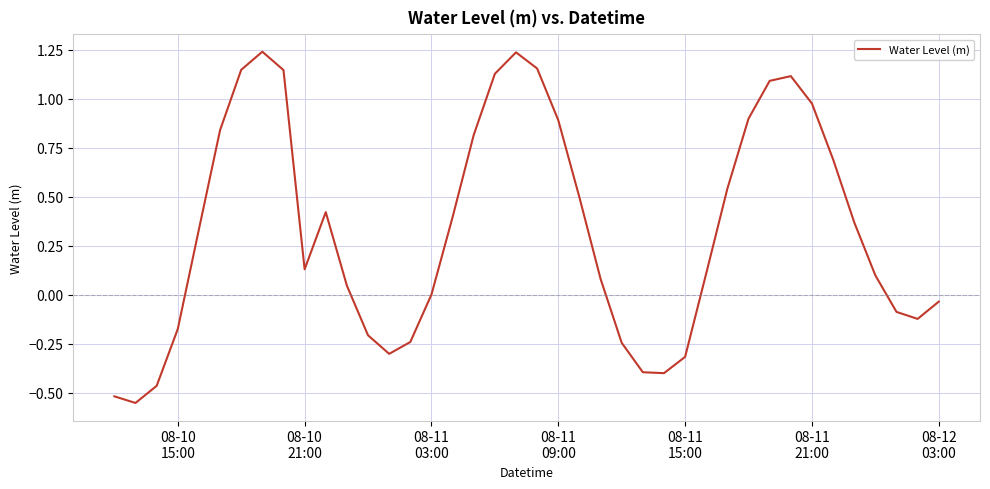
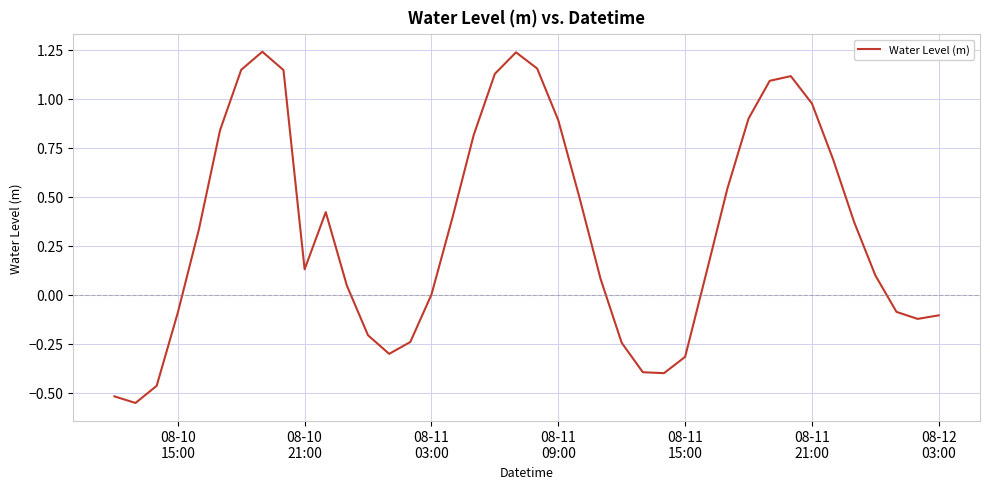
08-10 15:00: -0.17 -> -0.09
08-12 03:00: -0.04 -> -0.11
